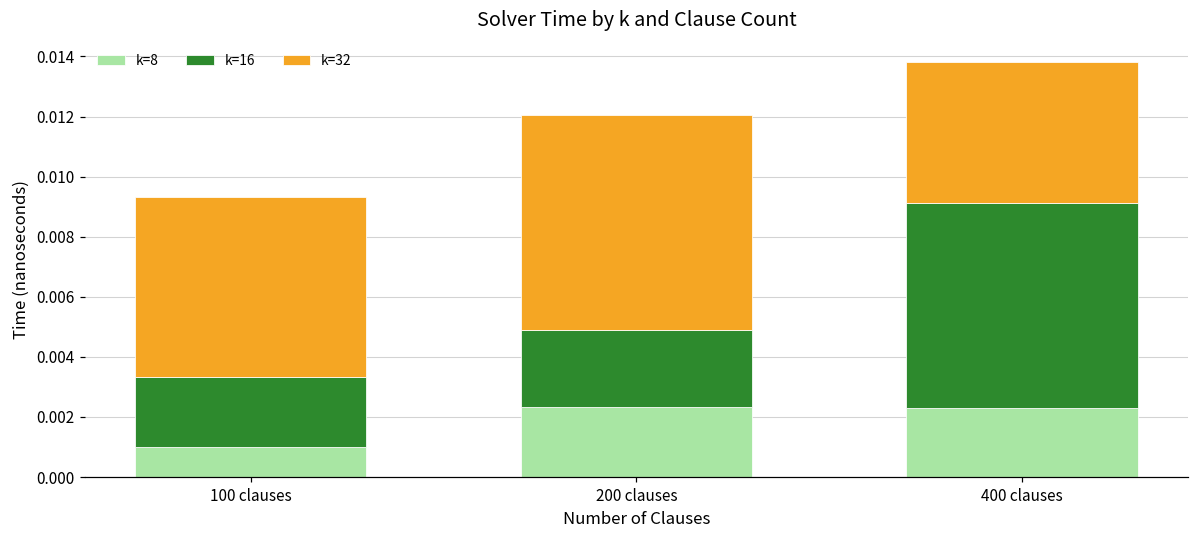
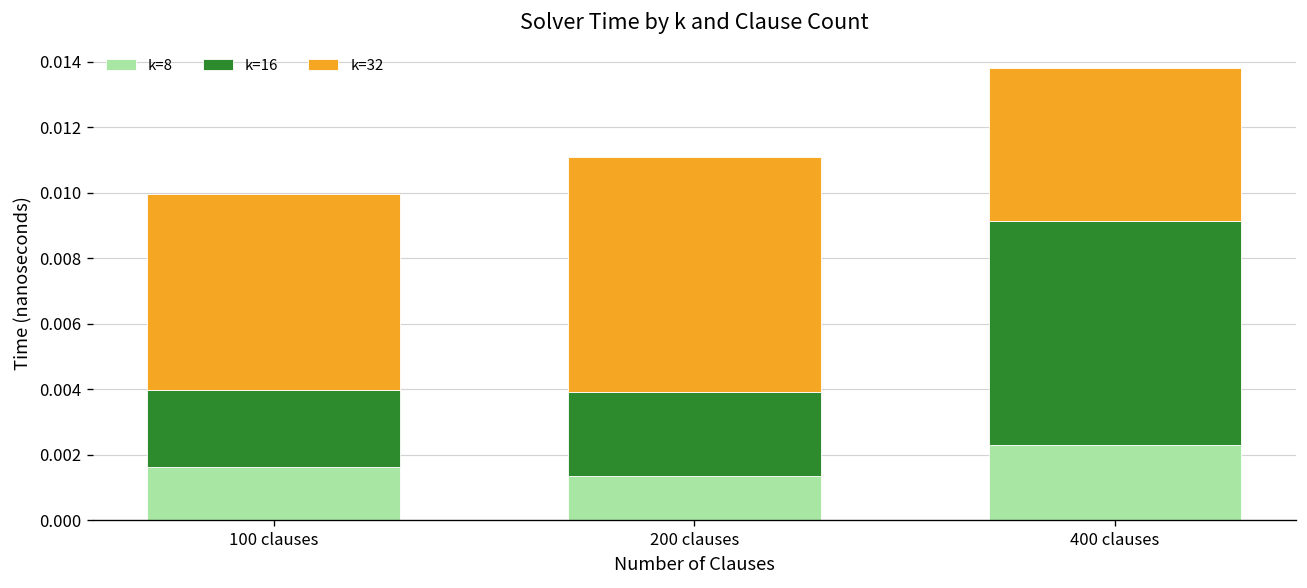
k=8, 100 clauses: 0.0010 -> 0.0016
k=8, 200 clauses: 0.0023 -> 0.0014
